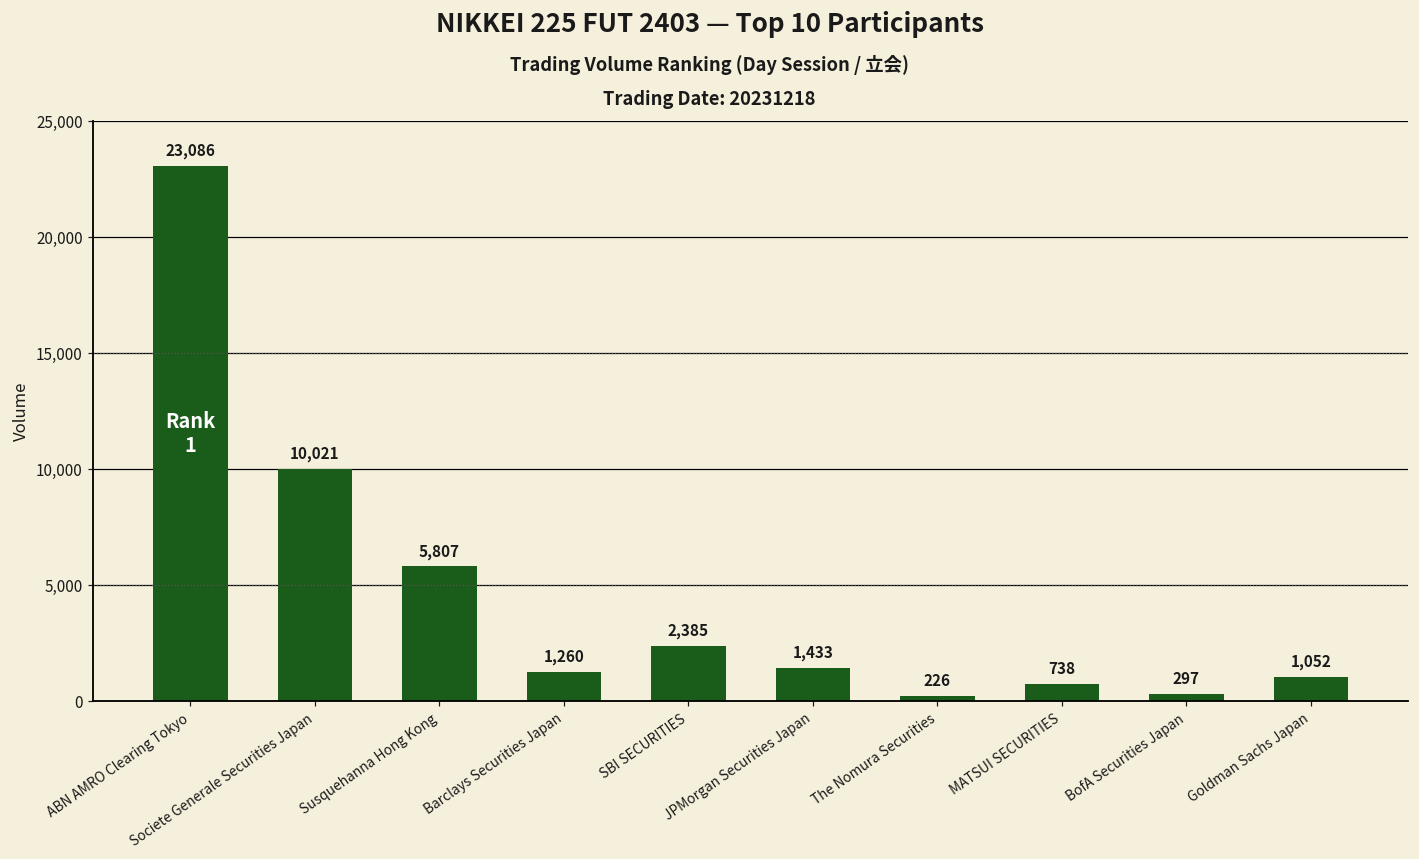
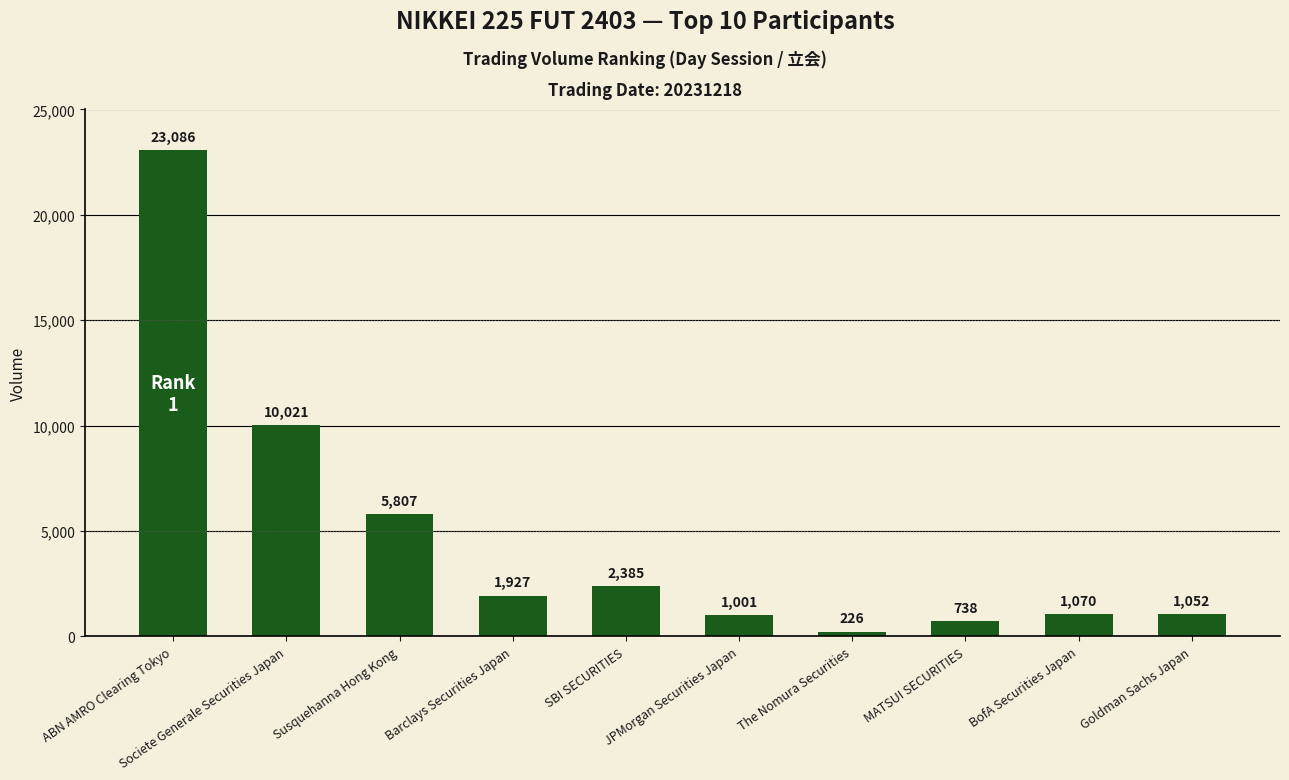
Barclays Securities Japan: 1,260 -> 1,927
JPMorgan Securities Japan: 1,433 -> 1,001
BofA Securities Japan: 297 -> 1,070
